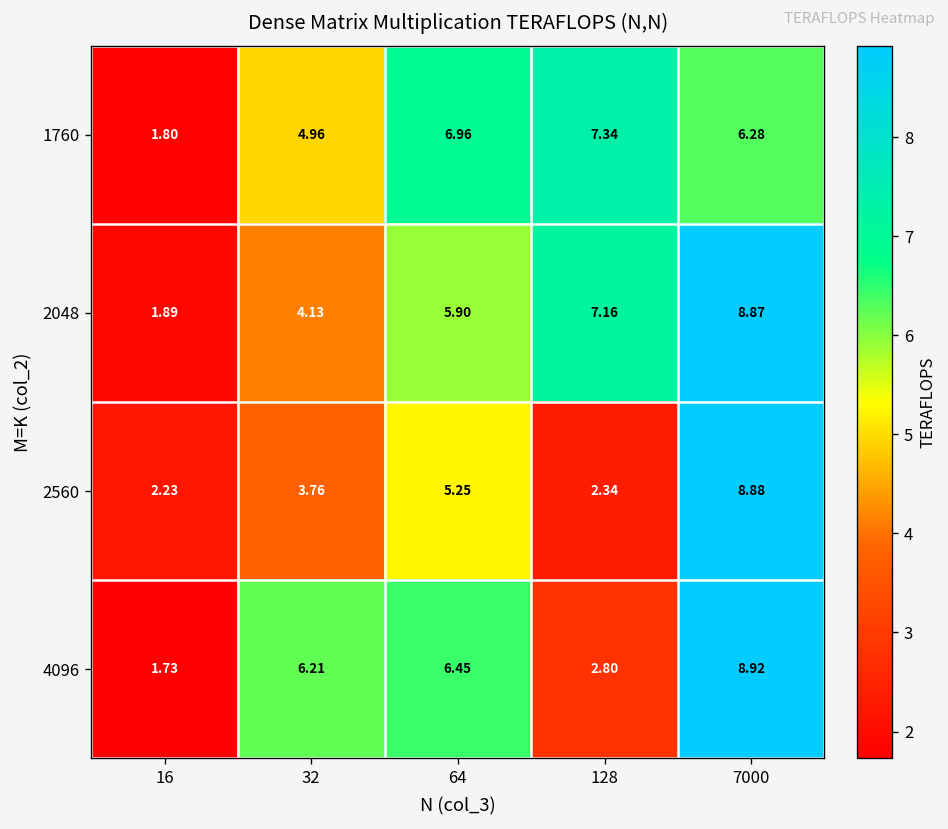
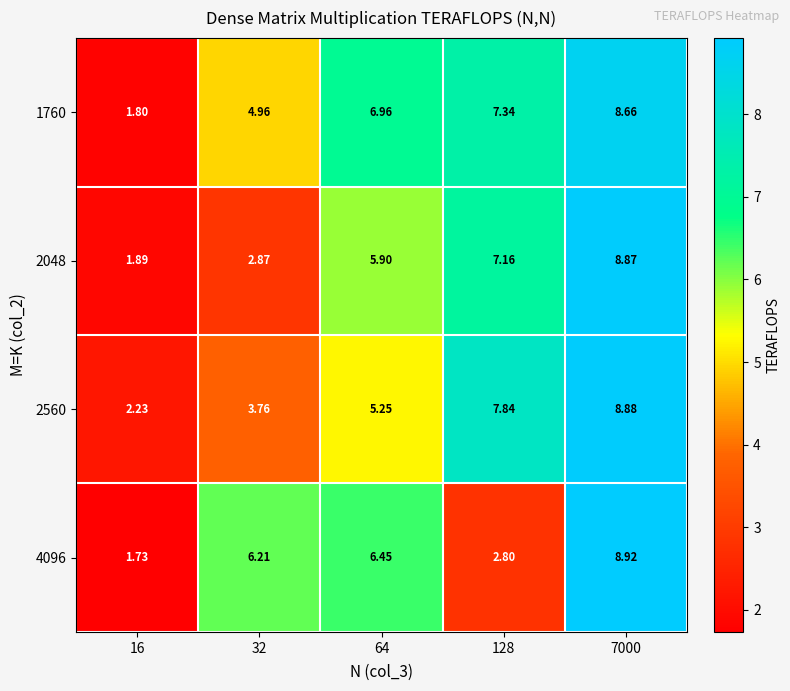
1760, 7000: 6.28 -> 8.66
2048, 32: 4.13 -> 2.87
2560, 128: 2.34 -> 7.84
